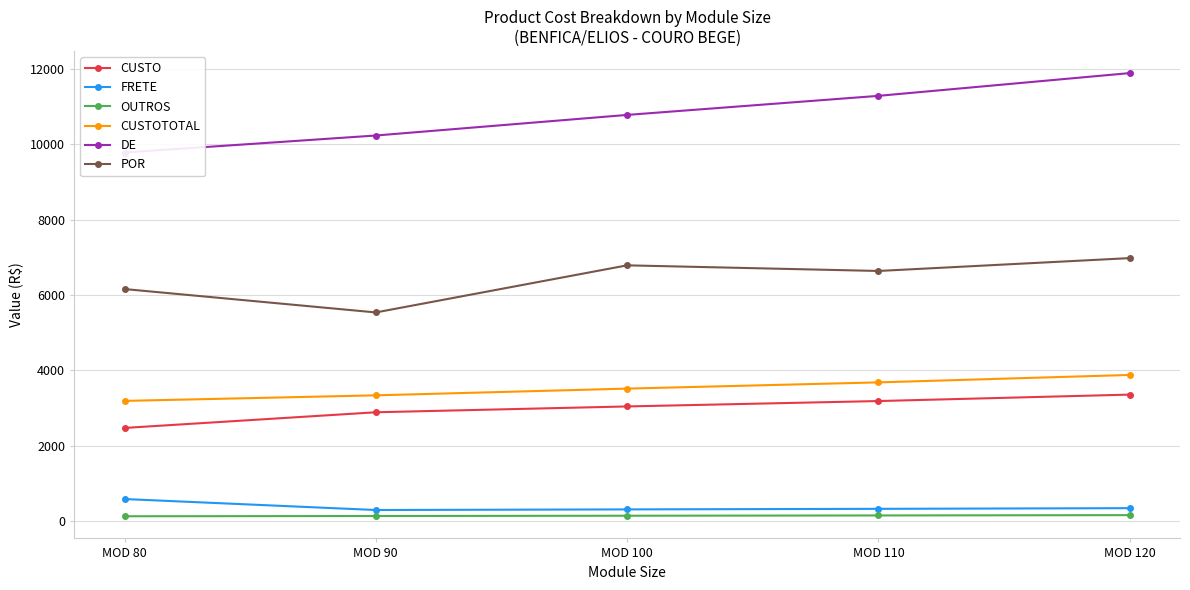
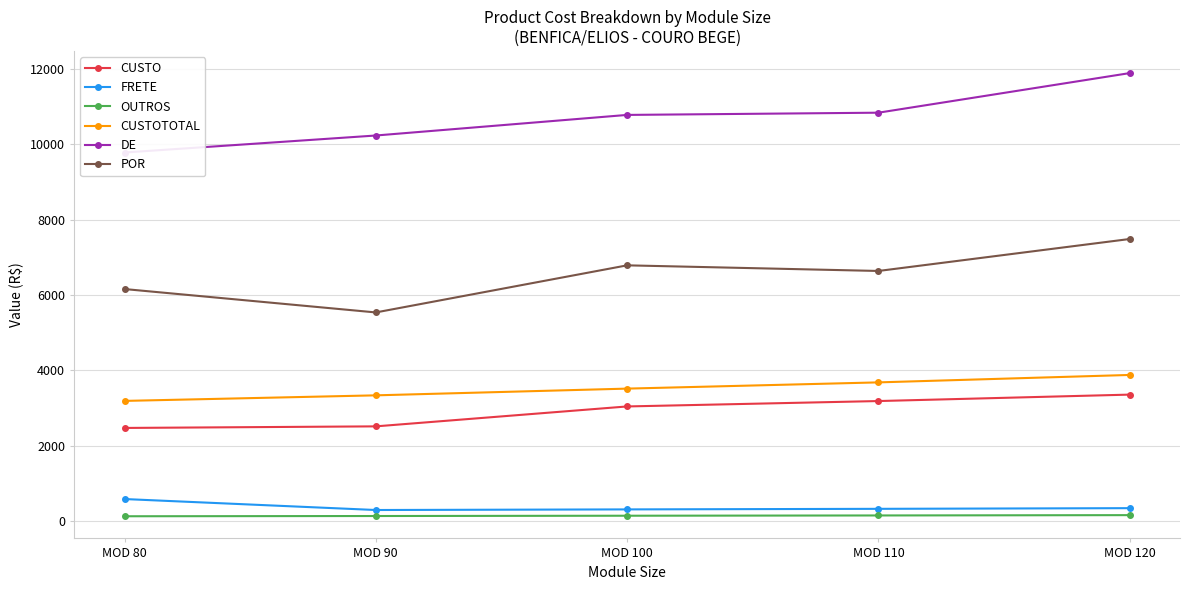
CUSTO, MOD 90: 2900 -> 2500
DE, MOD 110: 11300 -> 10800
POR, MOD 120: 7000 -> 7500
